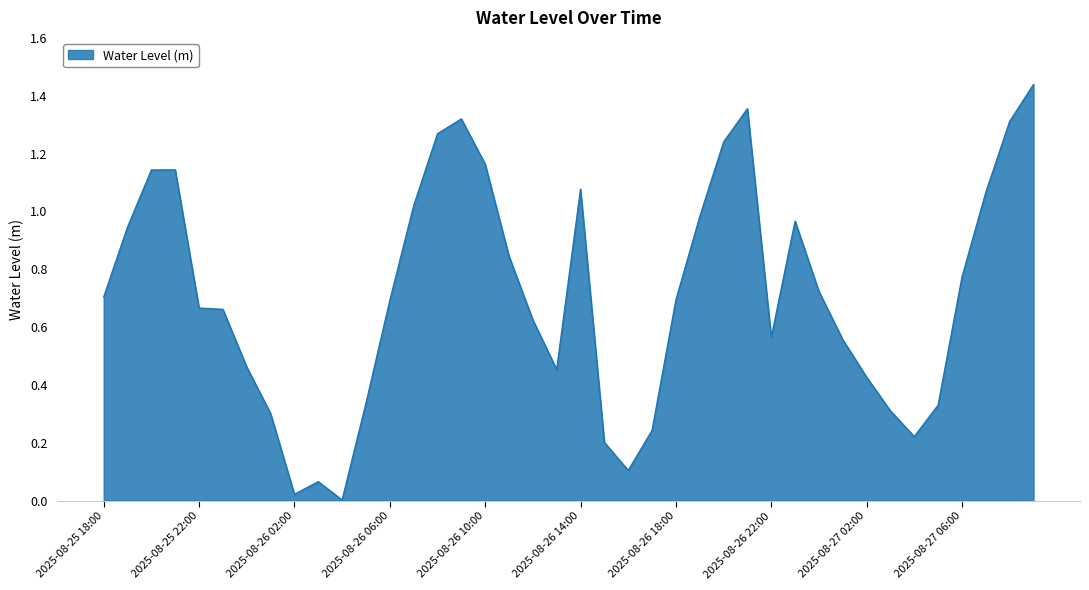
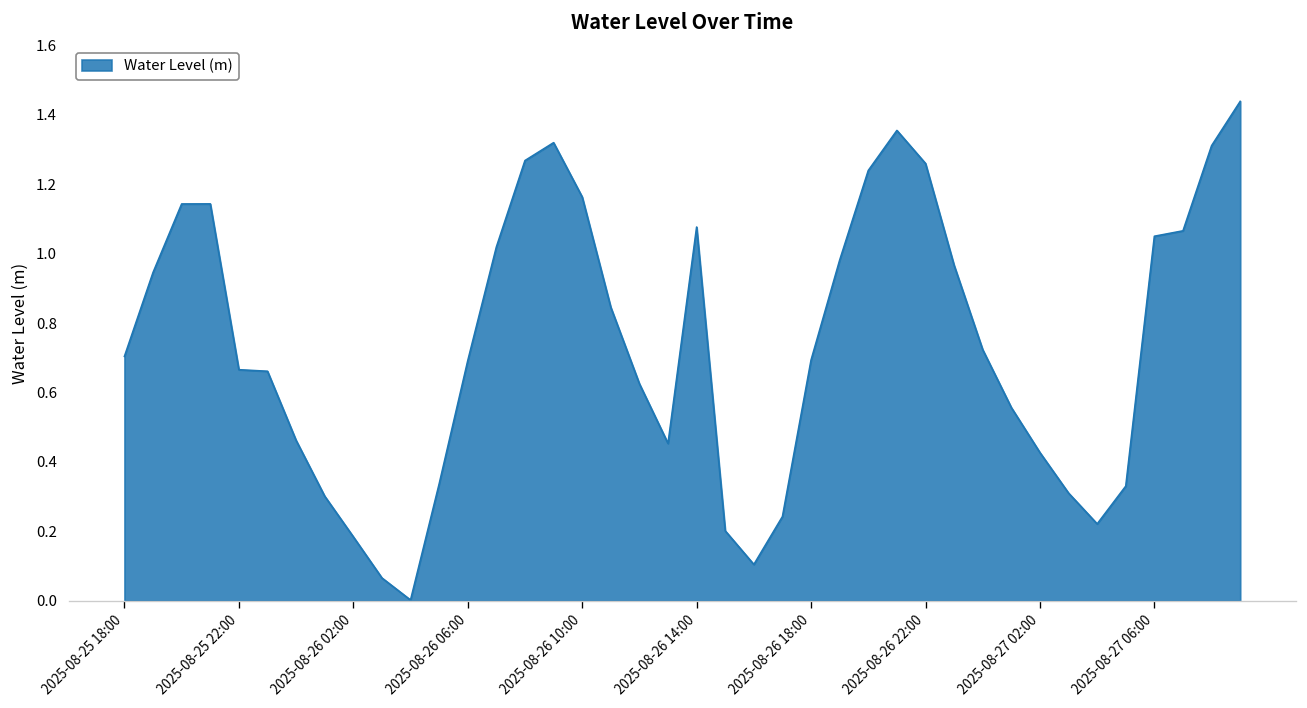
2025-08-26 02:00: 0.02 -> 0.18
2025-08-26 22:00: 0.56 -> 1.26
2025-08-27 06:00: 0.77 -> 1.05
